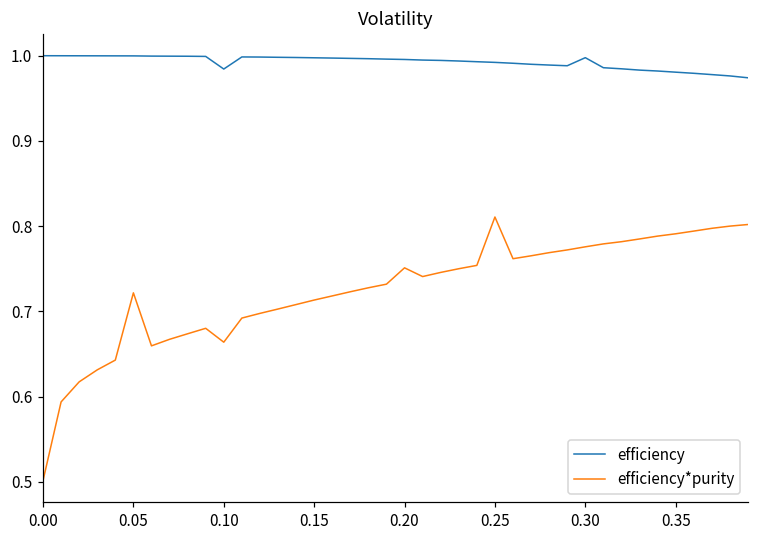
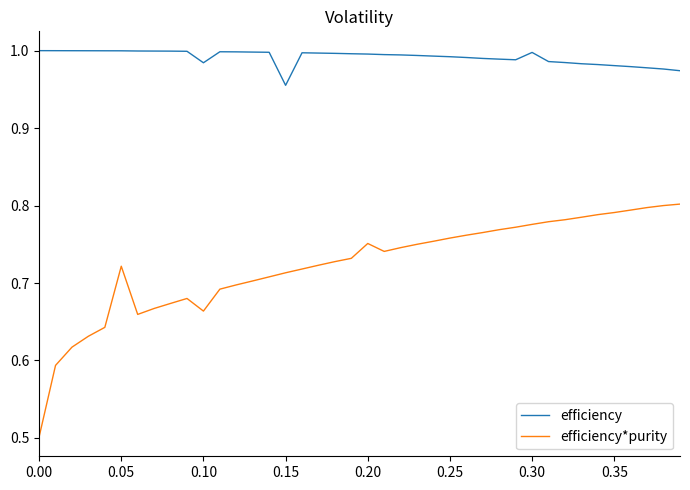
efficiency, 0.15: 1.00 -> 0.96
efficiency*purity, 0.25: 0.81 -> 0.76
